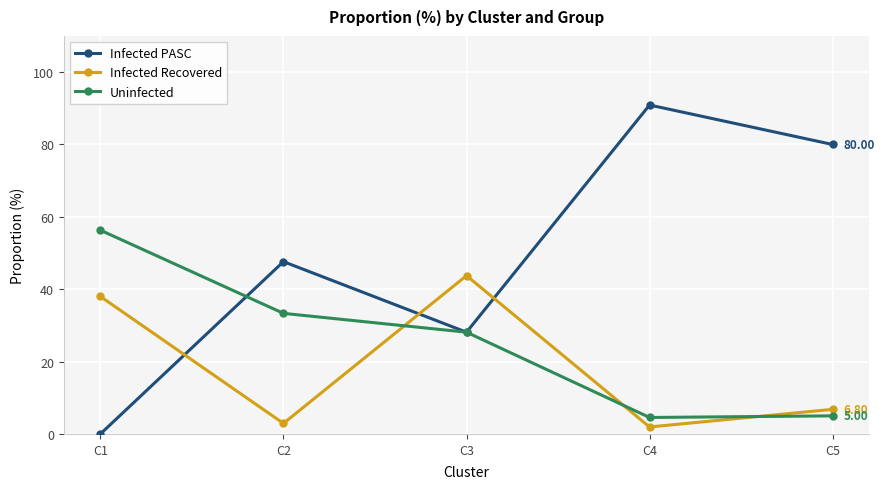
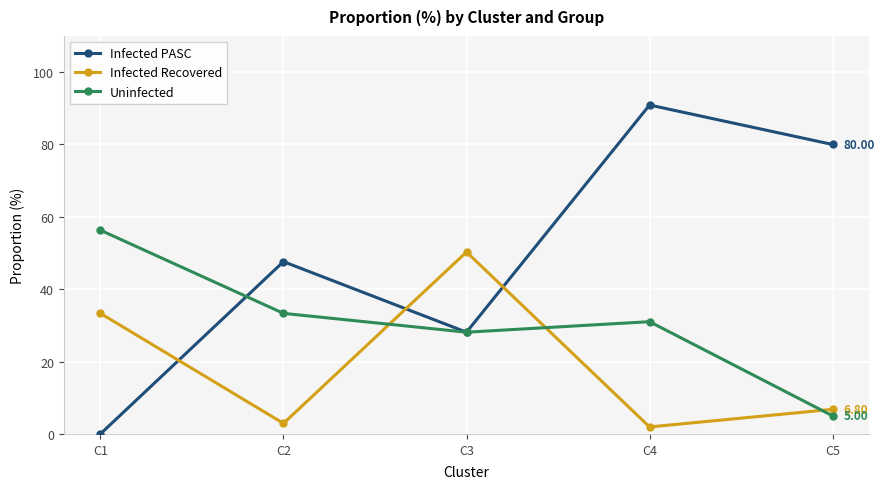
Infected Recovered, C1: 38 -> 33
Infected Recovered, C3: 44 -> 50
Uninfected, C4: 5 -> 31
